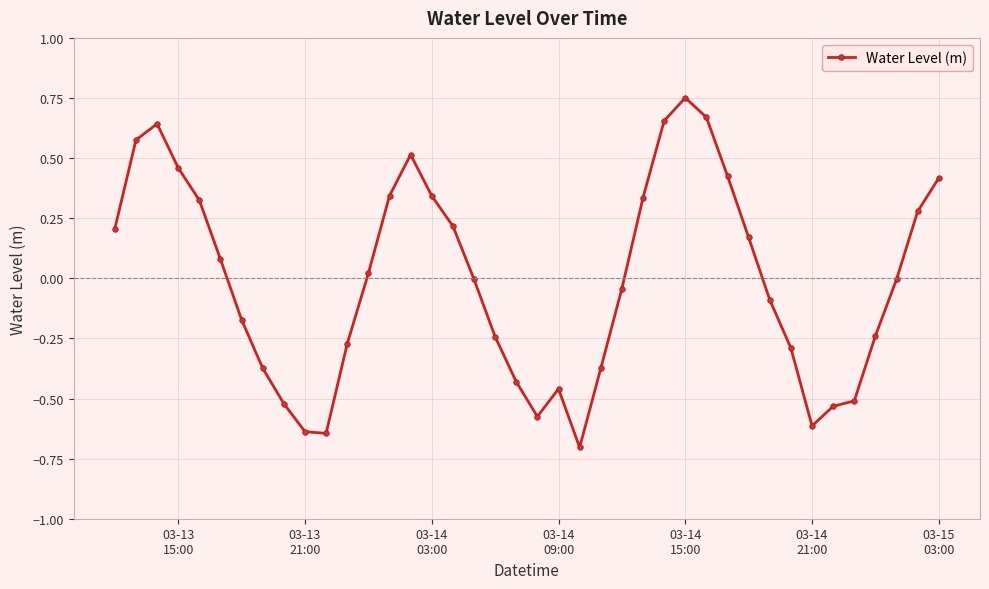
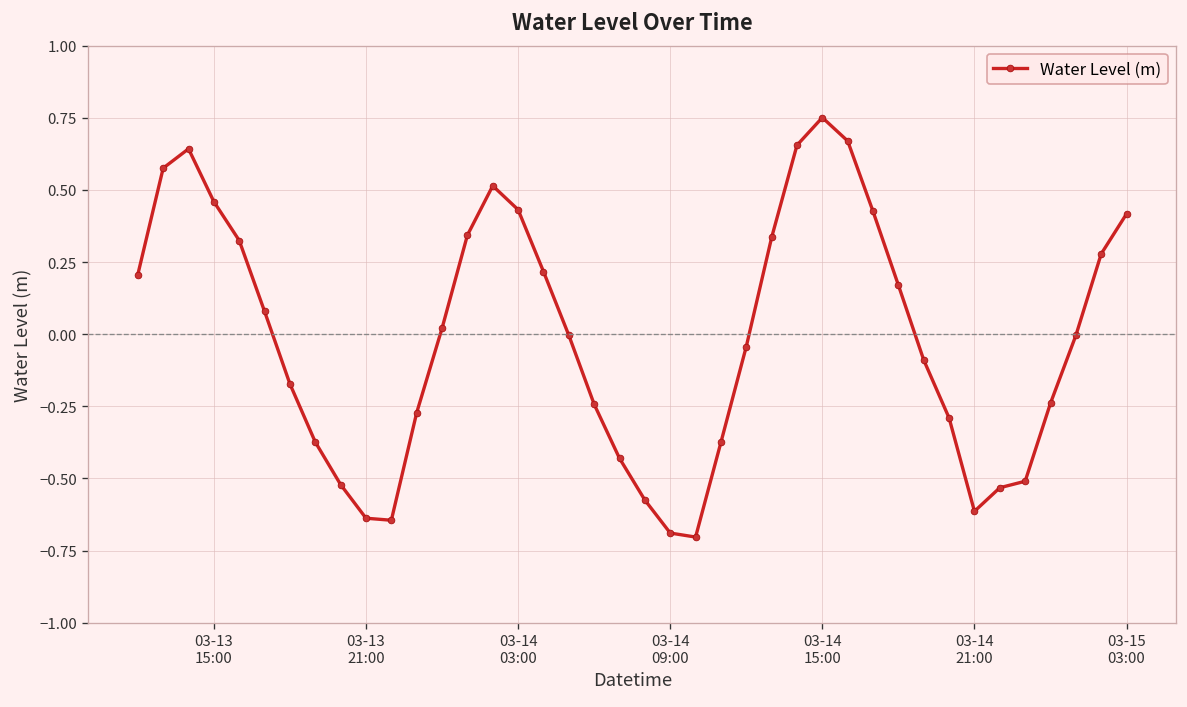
03-14 03:00: 0.34 -> 0.43
03-14 09:00: -0.46 -> -0.69
